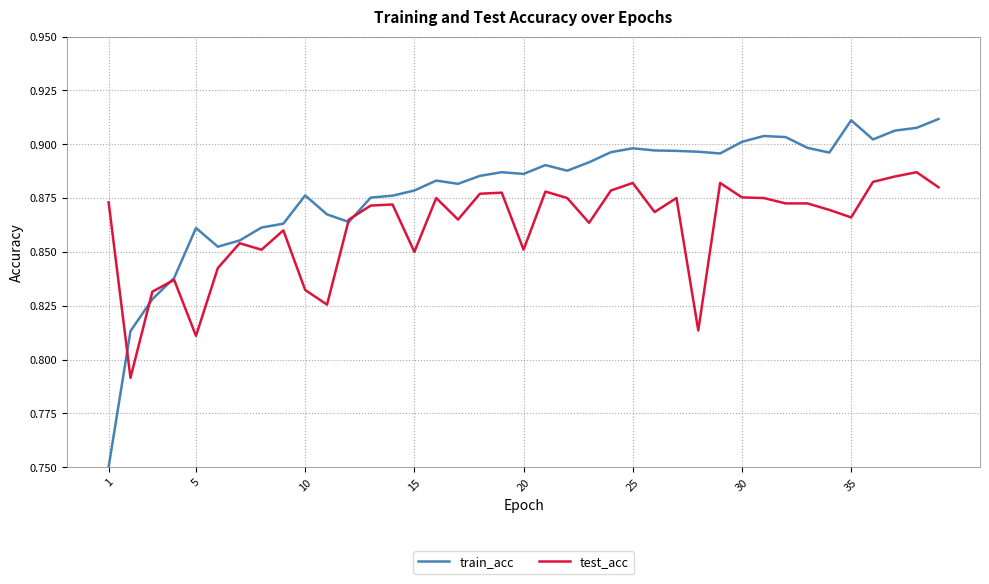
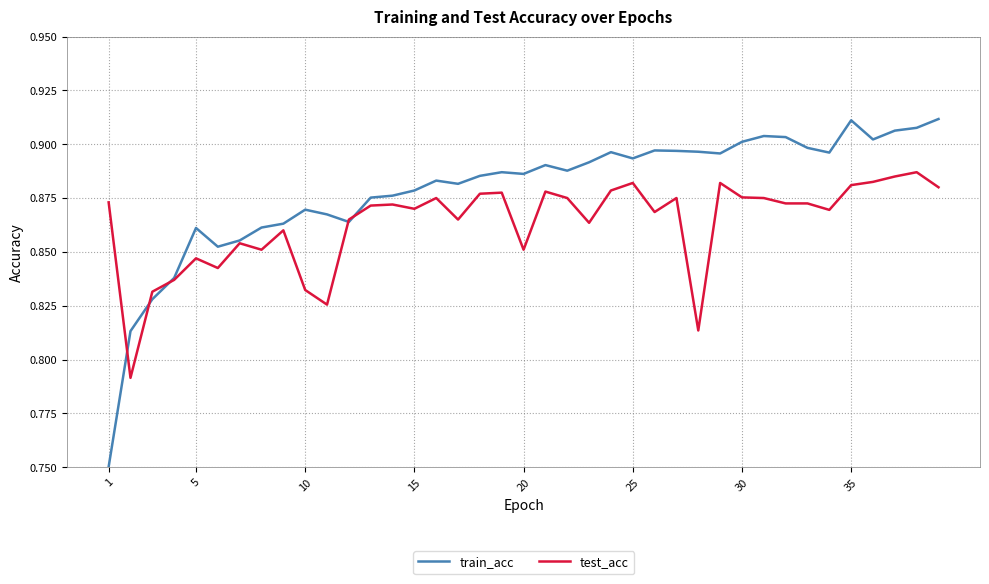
test_acc, 5: 0.811 -> 0.847
train_acc, 10: 0.876 -> 0.870
test_acc, 15: 0.85 -> 0.87
train_acc, 25: 0.898 -> 0.893
test_acc, 35: 0.866 -> 0.881
